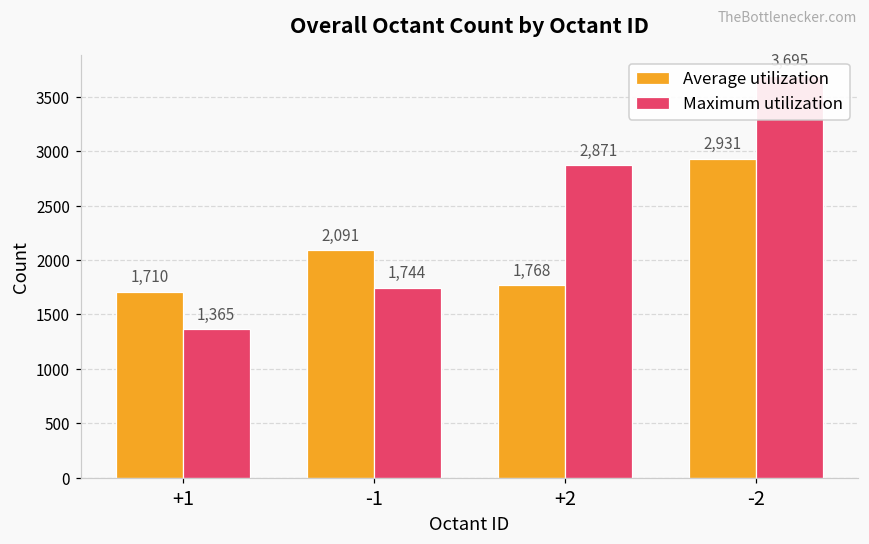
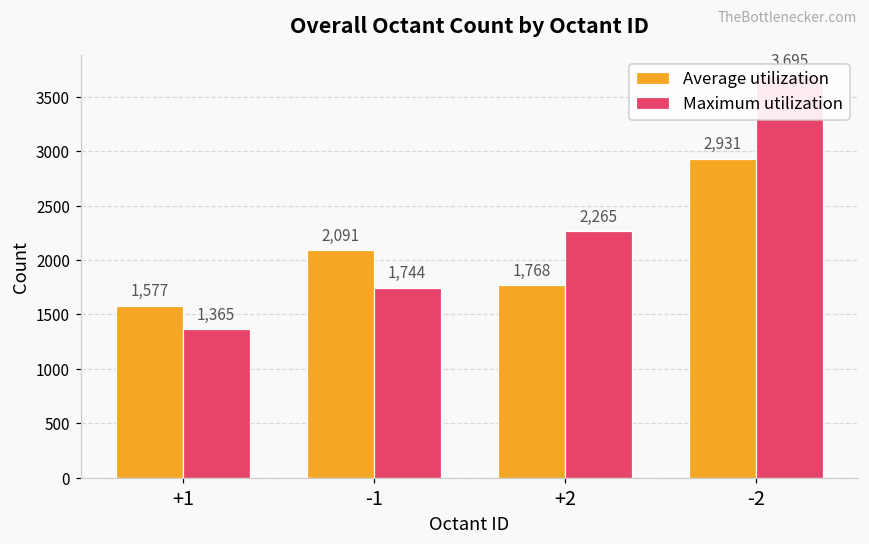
Average utilization, +1: 1,710 -> 1,577
Maximum utilization, +2: 2,871 -> 2,265
